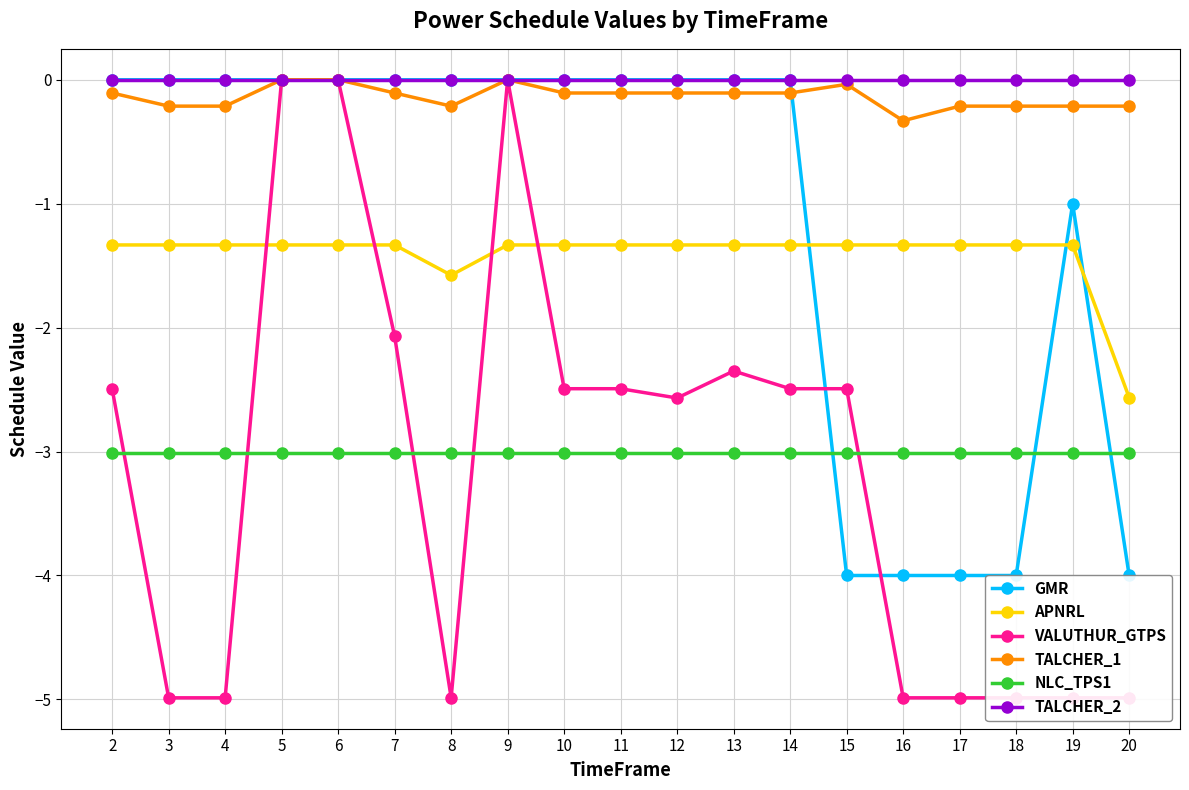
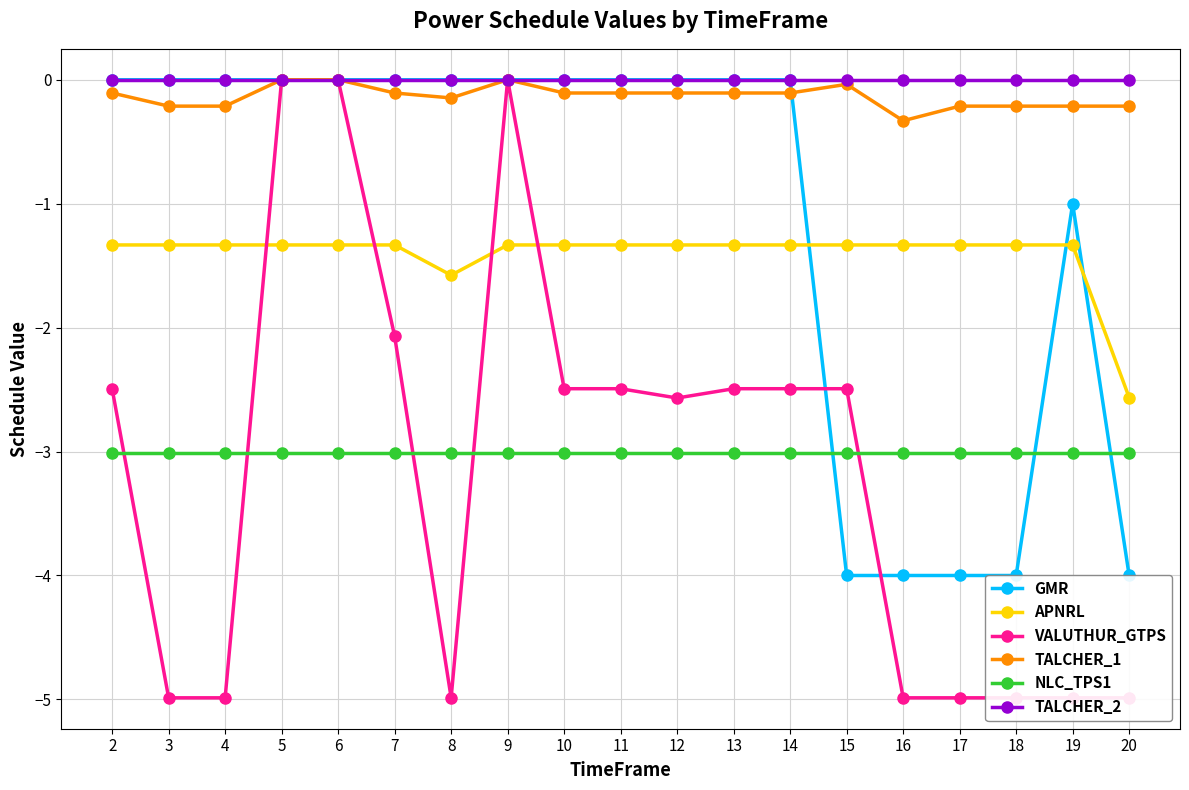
TALCHER_1, 8: -0.21 -> -0.15
VALUTHUR_GTPS, 13: -2.35 -> -2.49
